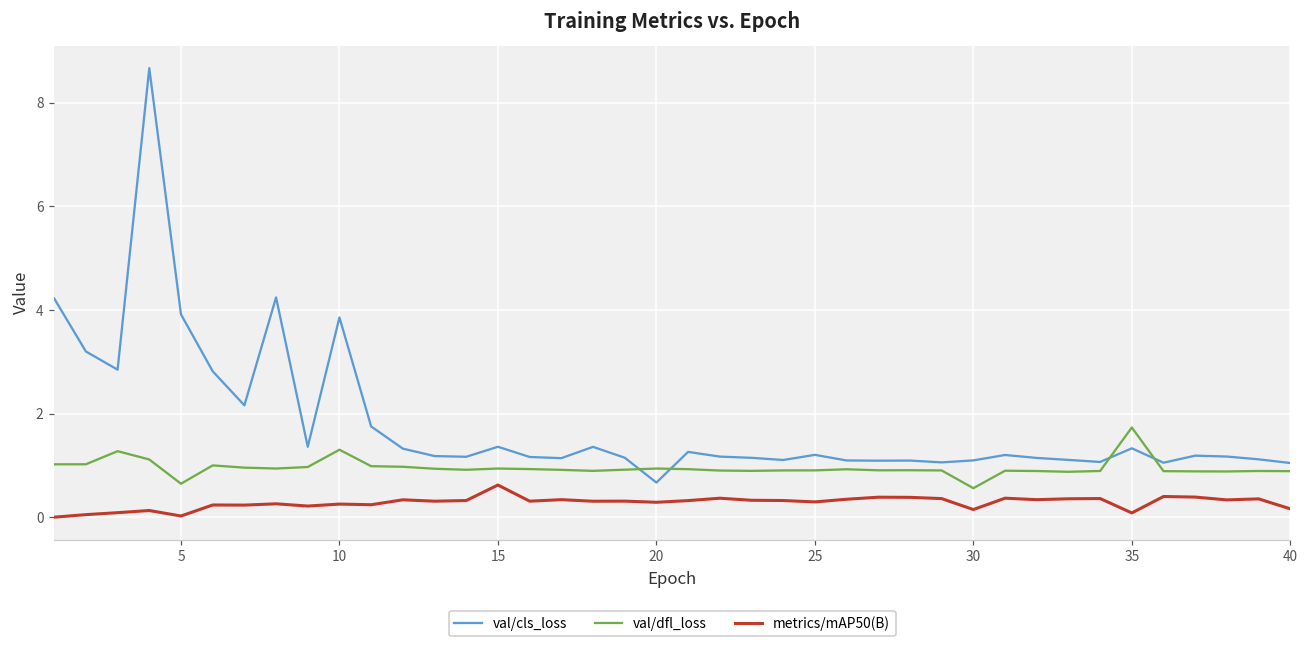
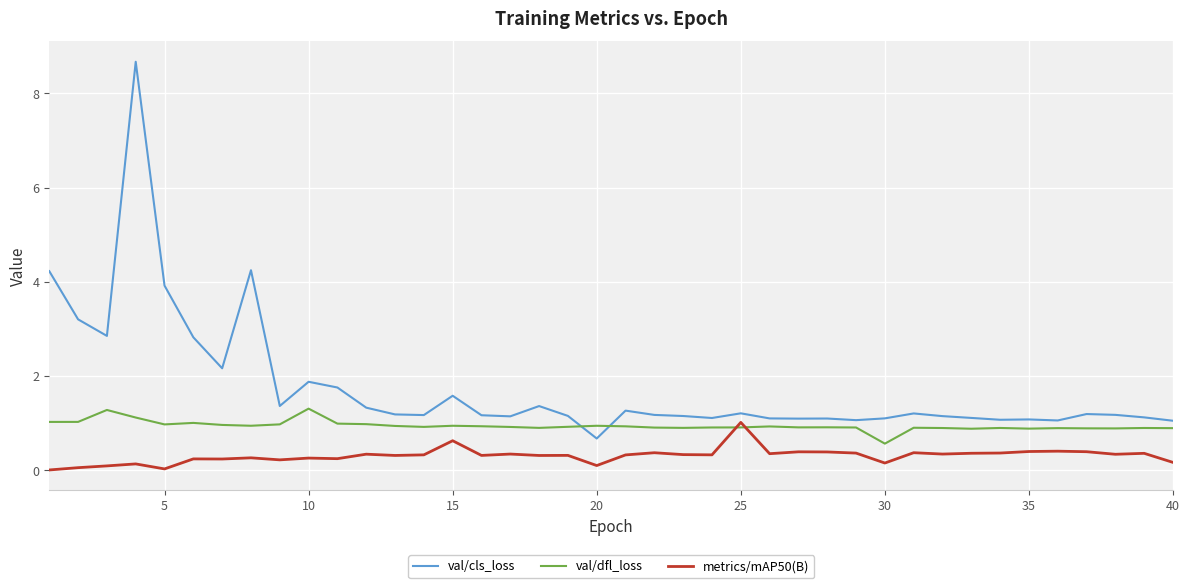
val/dfl_loss, 5: 0.7 -> 1.0
val/cls_loss, 10: 3.9 -> 1.9
val/cls_loss, 15: 1.4 -> 1.6
metrics/mAP50(B), 20: 0.3 -> 0.1
metrics/mAP50(B), 25: 0.3 -> 1.0
val/cls_loss, 35: 1.3 -> 1.1
val/dfl_loss, 35: 1.7 -> 0.9
metrics/mAP50(B), 35: 0.1 -> 0.4
